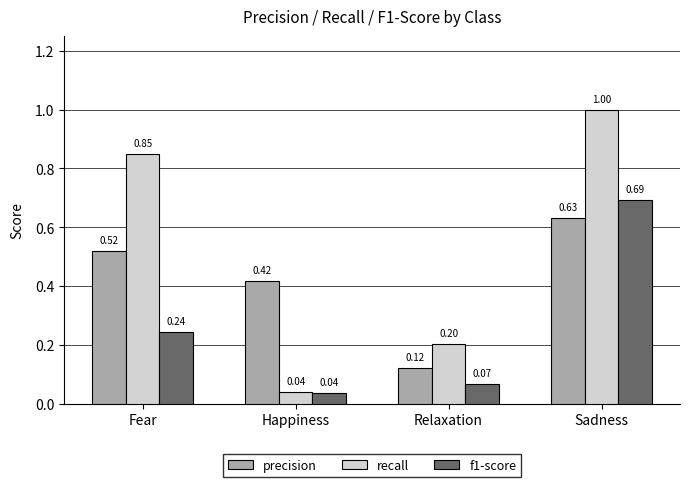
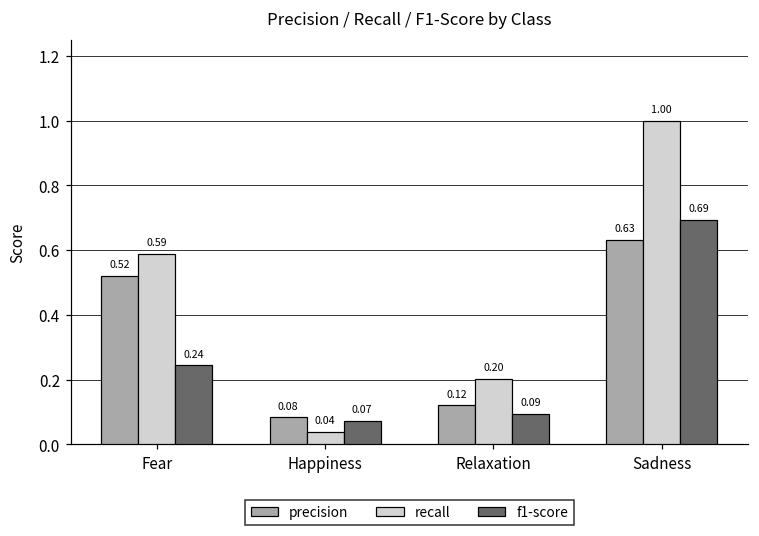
recall, Fear: 0.85 -> 0.59
precision, Happiness: 0.42 -> 0.08
f1-score, Happiness: 0.04 -> 0.07
f1-score, Relaxation: 0.07 -> 0.09
